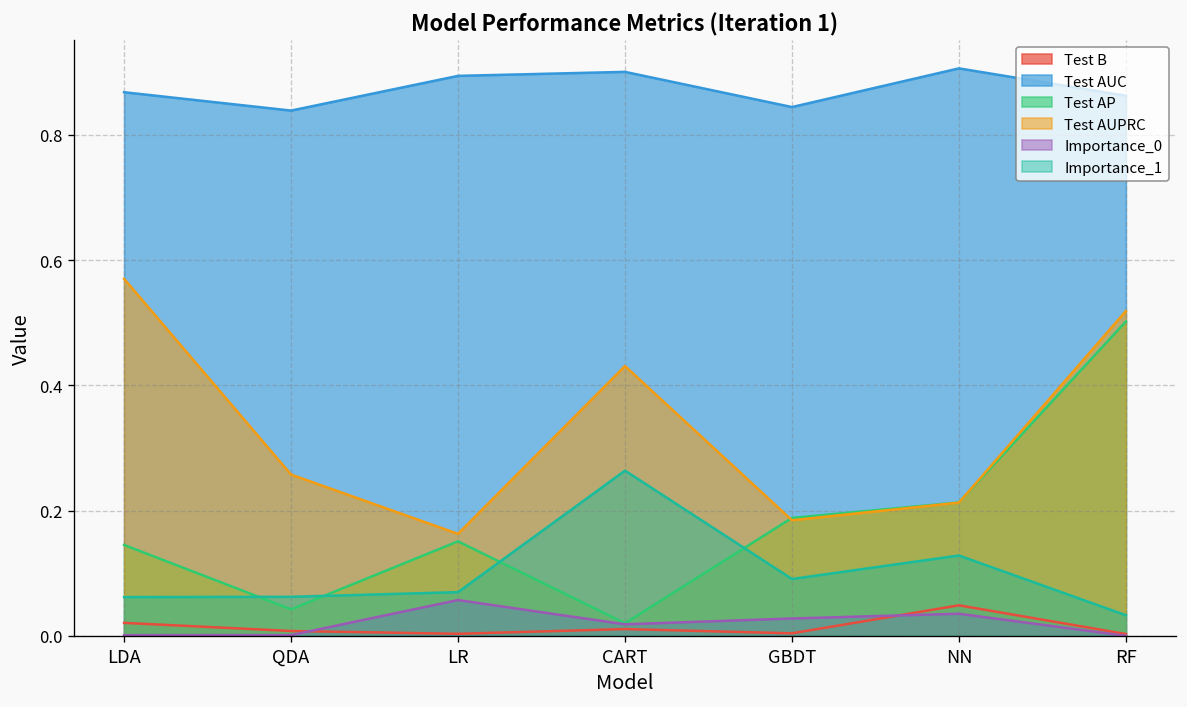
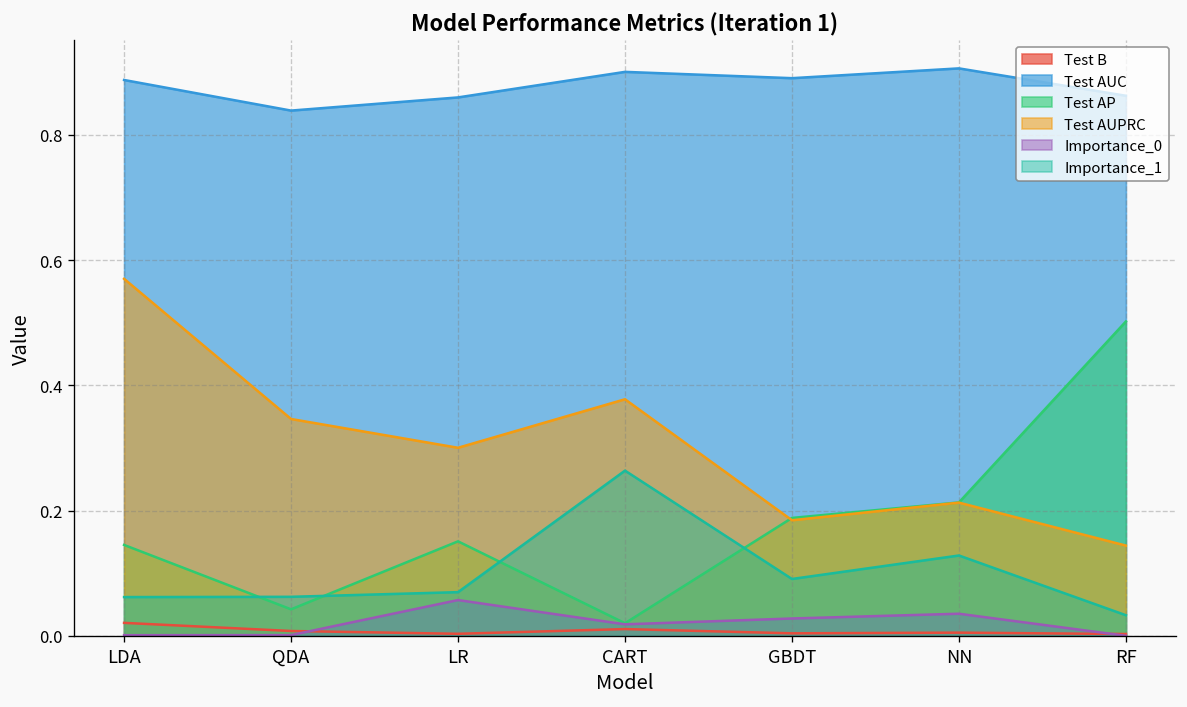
Test AUC, LDA: 0.87 -> 0.89
Test AUPRC, QDA: 0.26 -> 0.35
Test AUC, LR: 0.89 -> 0.86
Test AUPRC, LR: 0.16 -> 0.30
Test AUPRC, CART: 0.43 -> 0.38
Test AUC, GBDT: 0.84 -> 0.89
Test B, NN: 0.05 -> 0.01
Test AUPRC, RF: 0.52 -> 0.14
